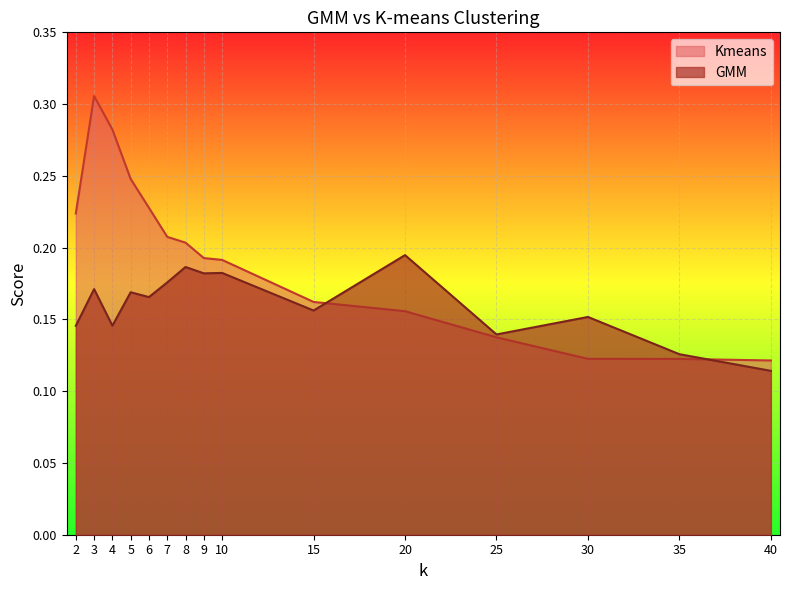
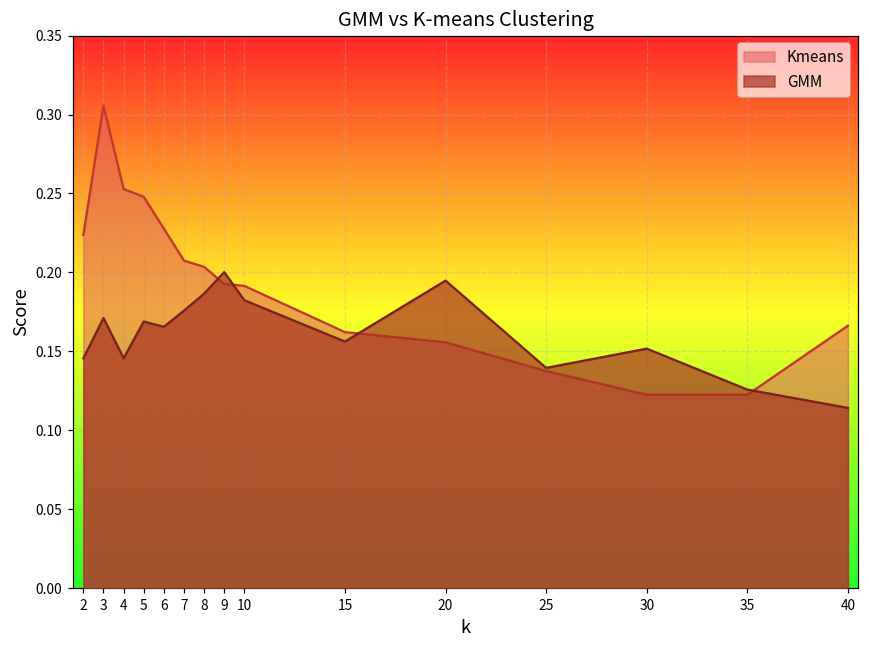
Kmeans, 4: 0.282 -> 0.253
GMM, 9: 0.182 -> 0.200
Kmeans, 40: 0.121 -> 0.166
